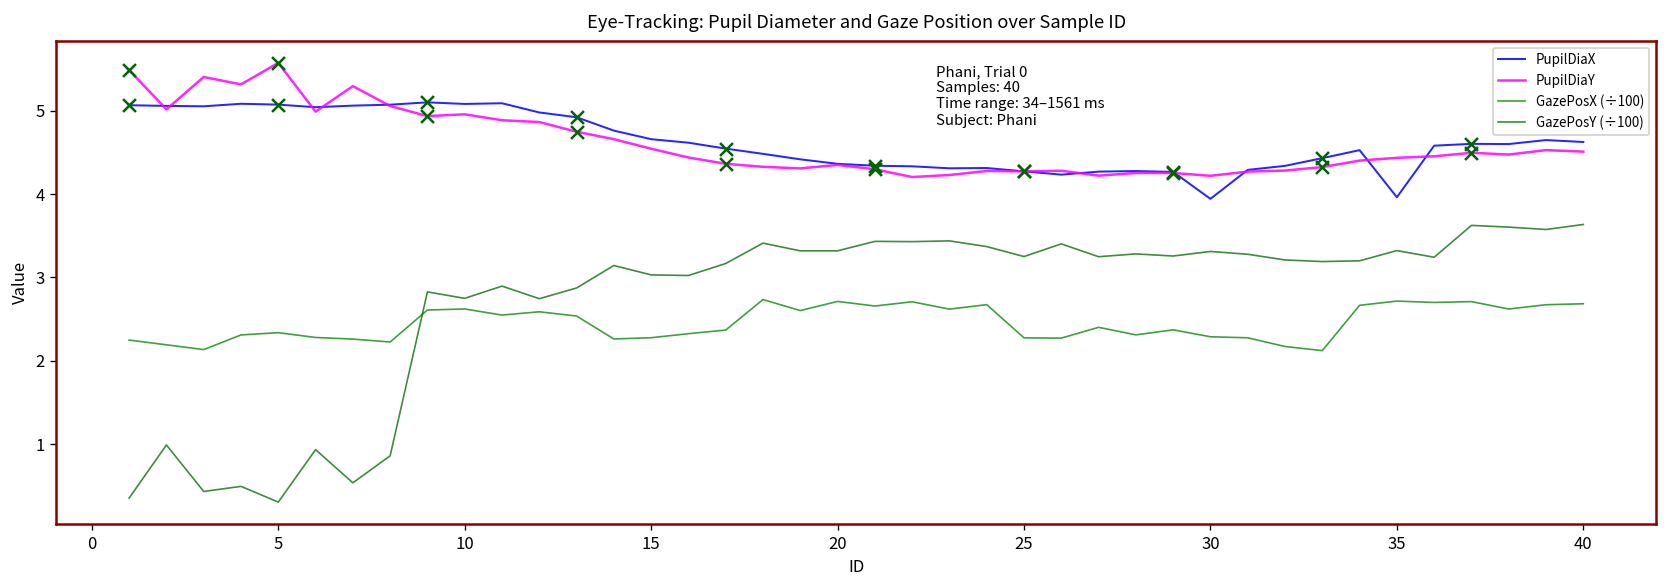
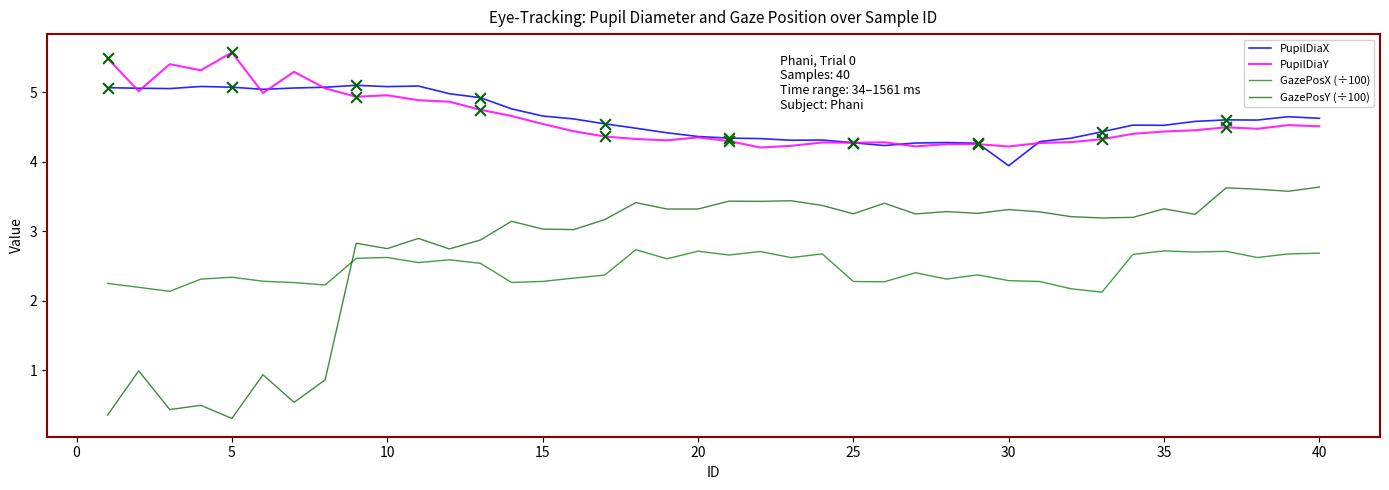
PupilDiaX, 35: 4.0 -> 4.5
